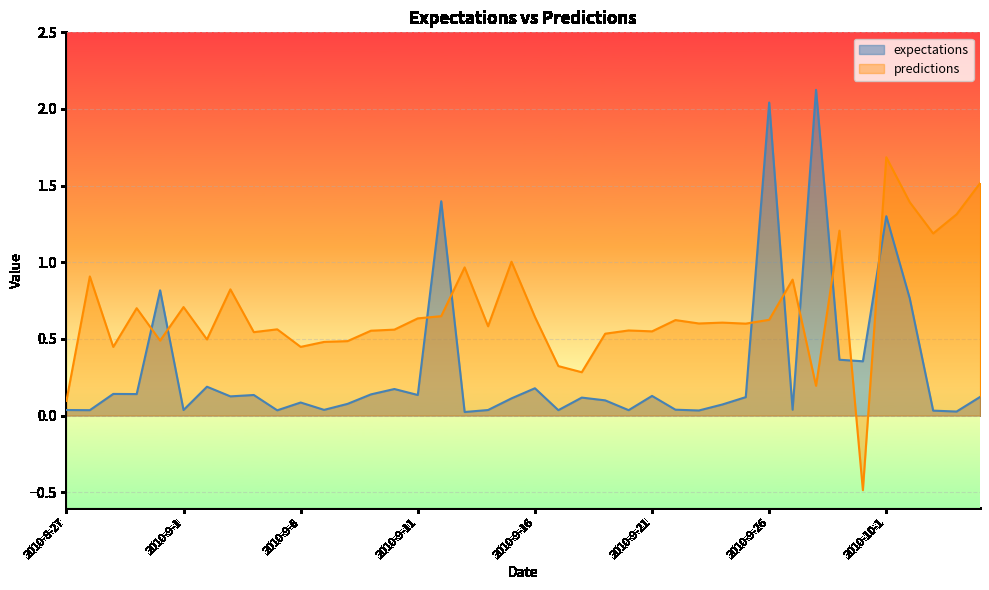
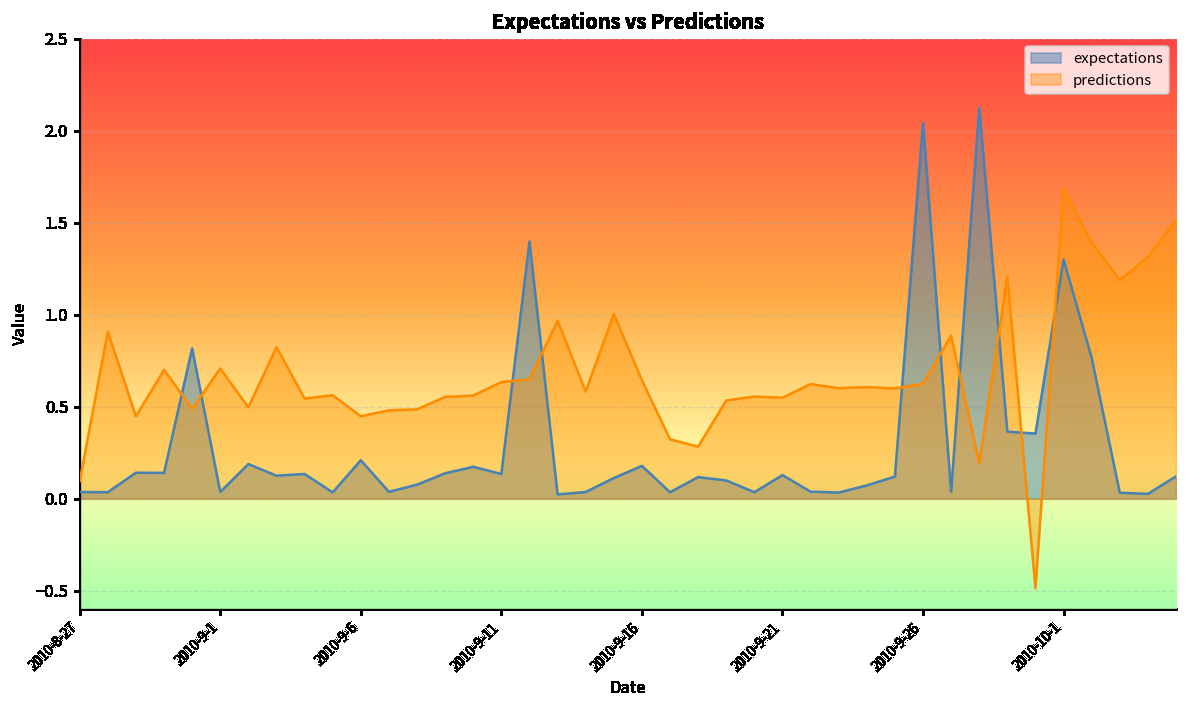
expectations, 2010-9-6: 0.08 -> 0.21
